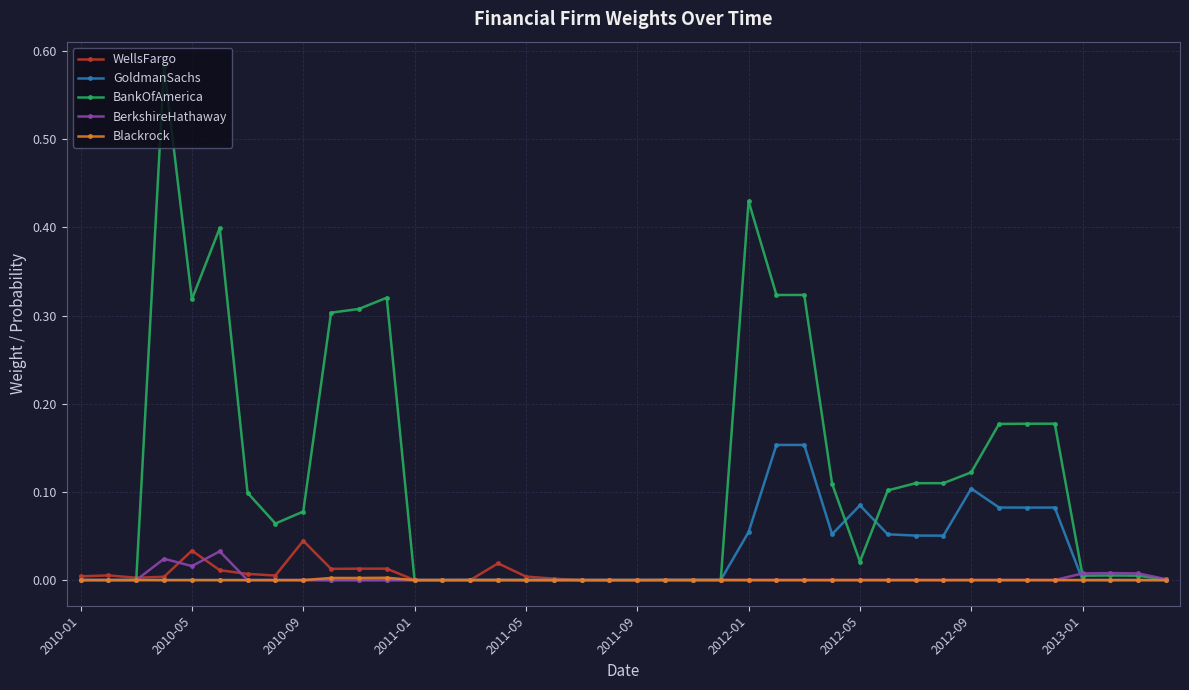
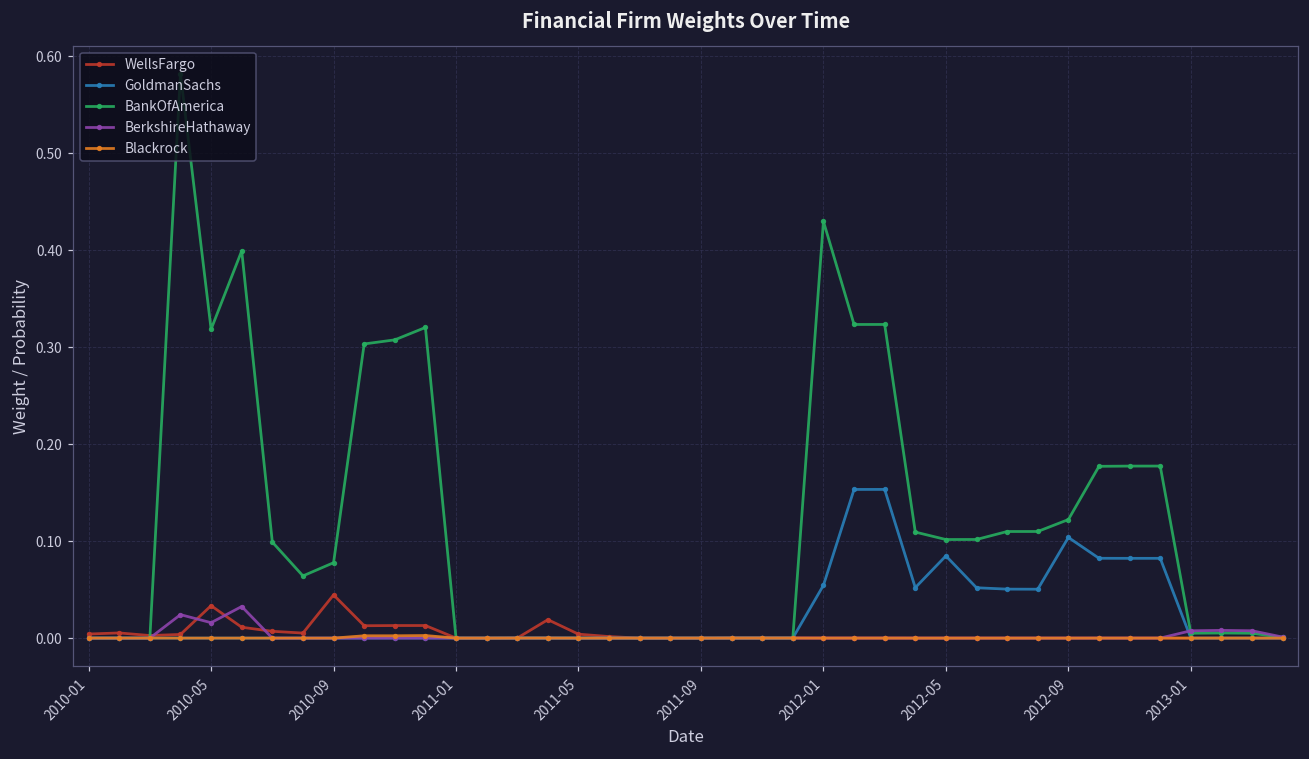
BankOfAmerica, 2012-05: 0.02 -> 0.10
